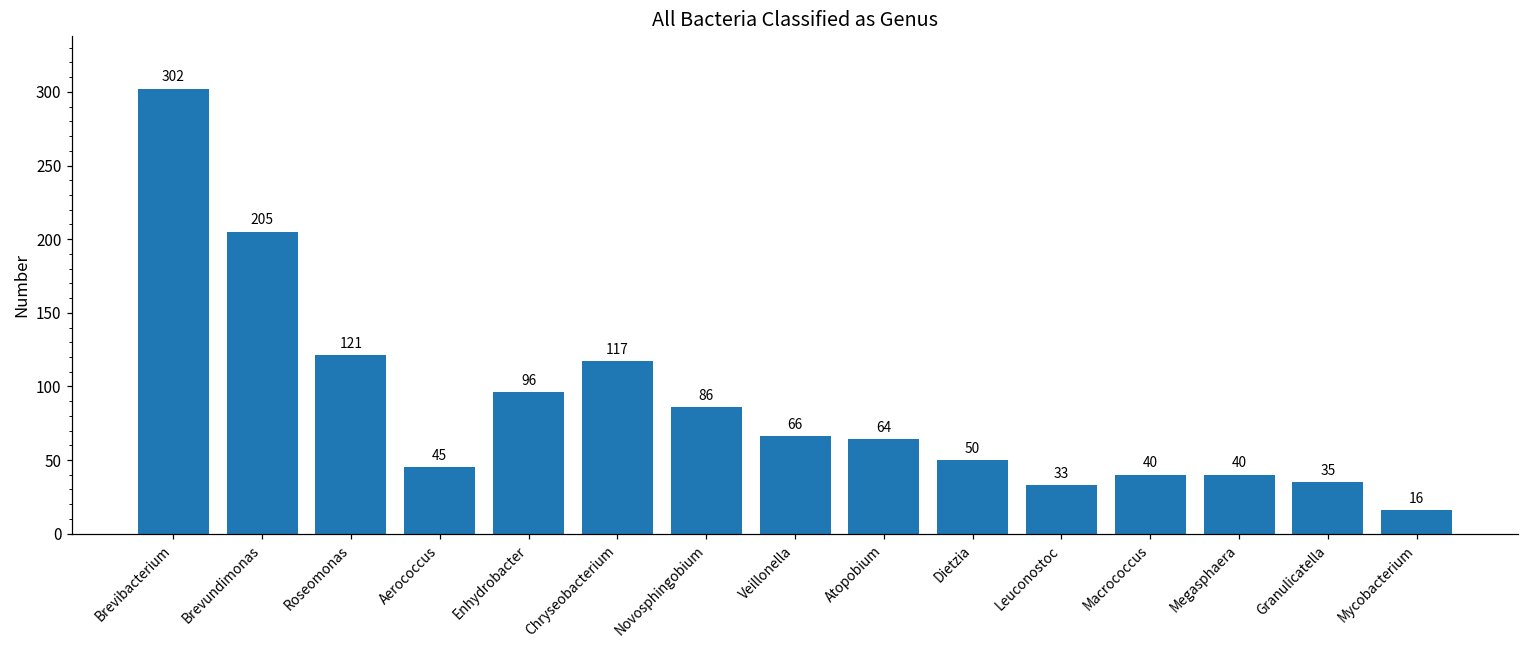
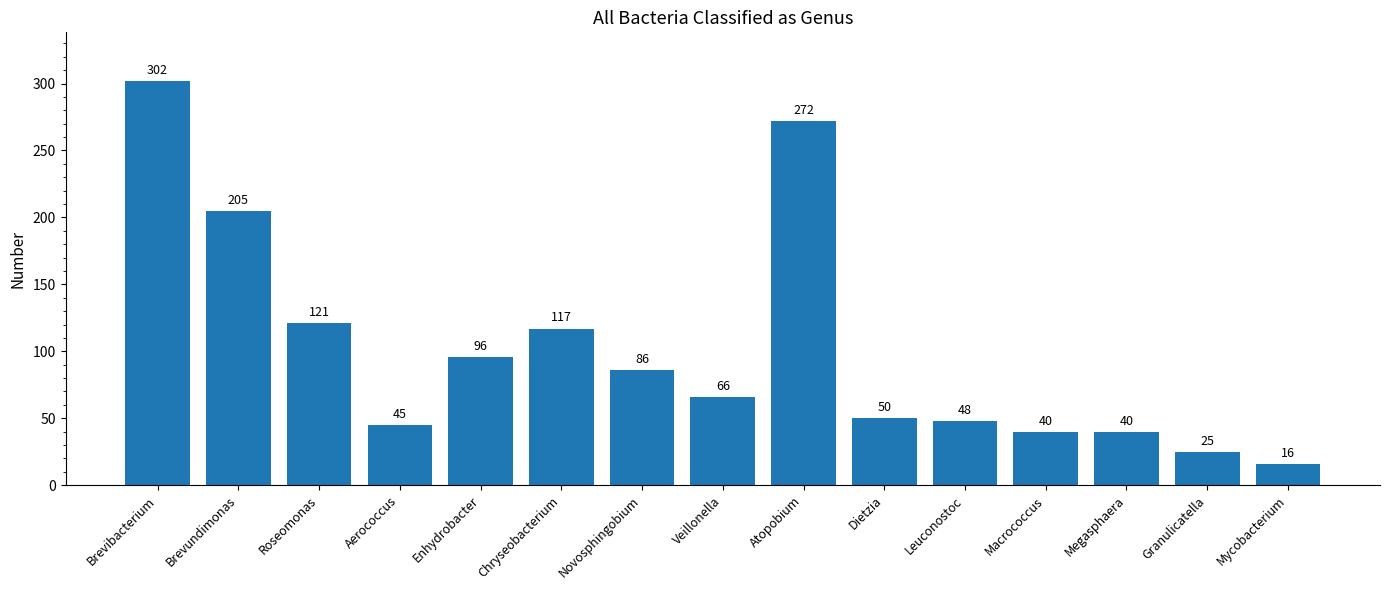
Atopobium: 64 -> 272
Leuconostoc: 33 -> 48
Granulicatella: 35 -> 25
